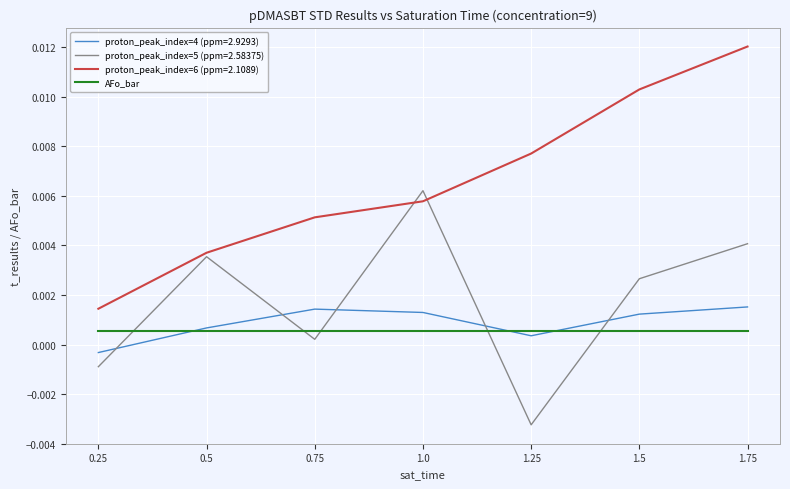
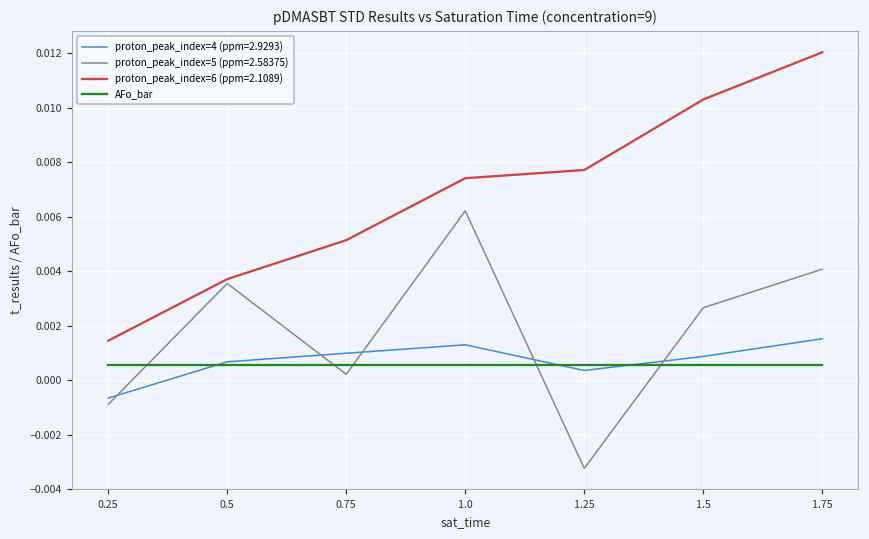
proton_peak_index=4 (ppm=2.9293), 0.25: -0.0003 -> -0.0007
proton_peak_index=4 (ppm=2.9293), 0.75: 0.0014 -> 0.0010
proton_peak_index=6 (ppm=2.1089), 1.0: 0.0058 -> 0.0074
proton_peak_index=4 (ppm=2.9293), 1.5: 0.0012 -> 0.0009
